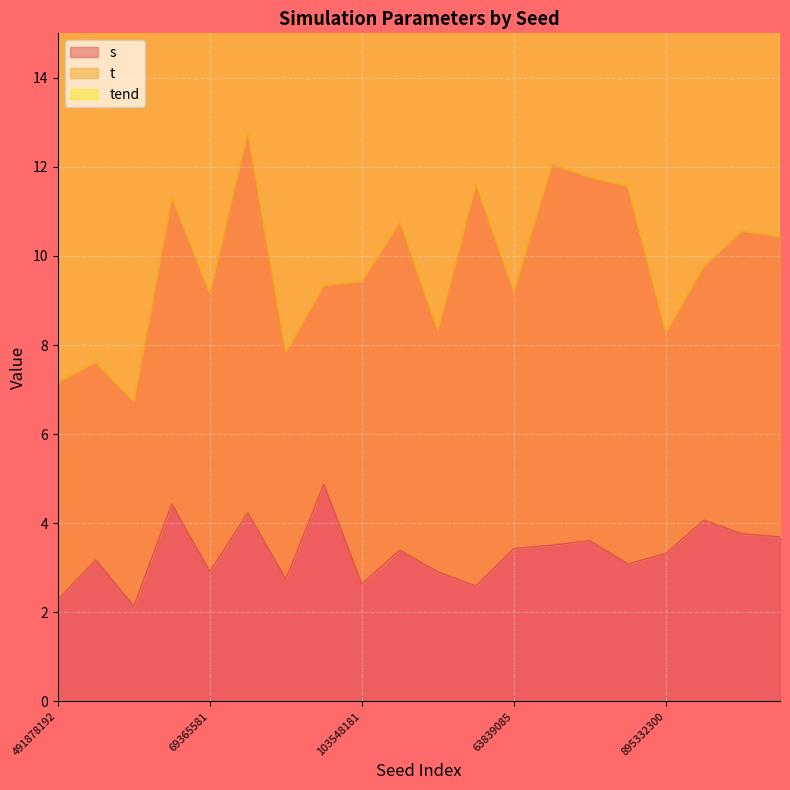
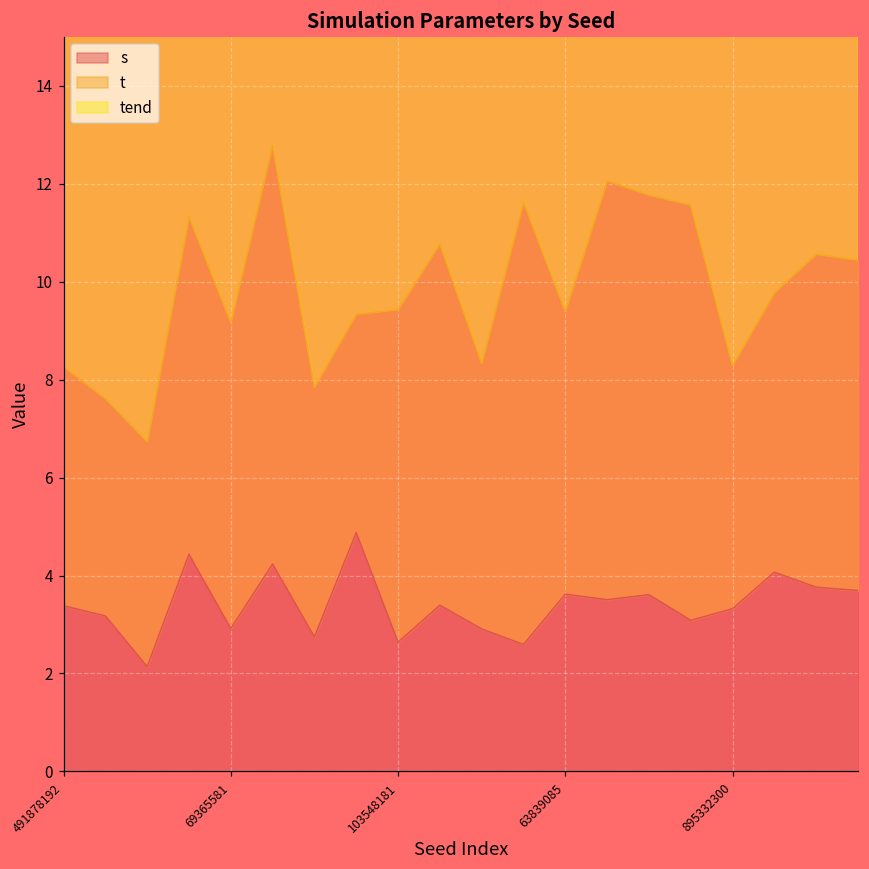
s, 491878192: 2.3 -> 3.4
s, 63839085: 3.4 -> 3.6
